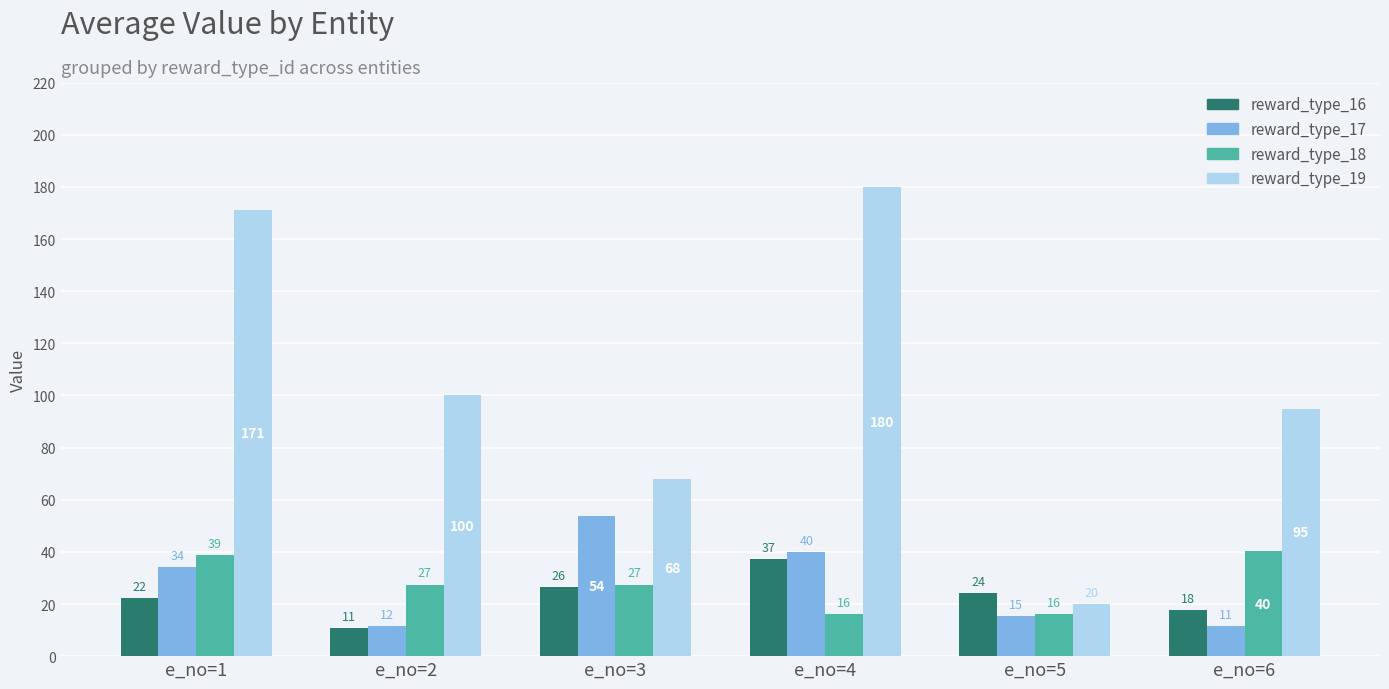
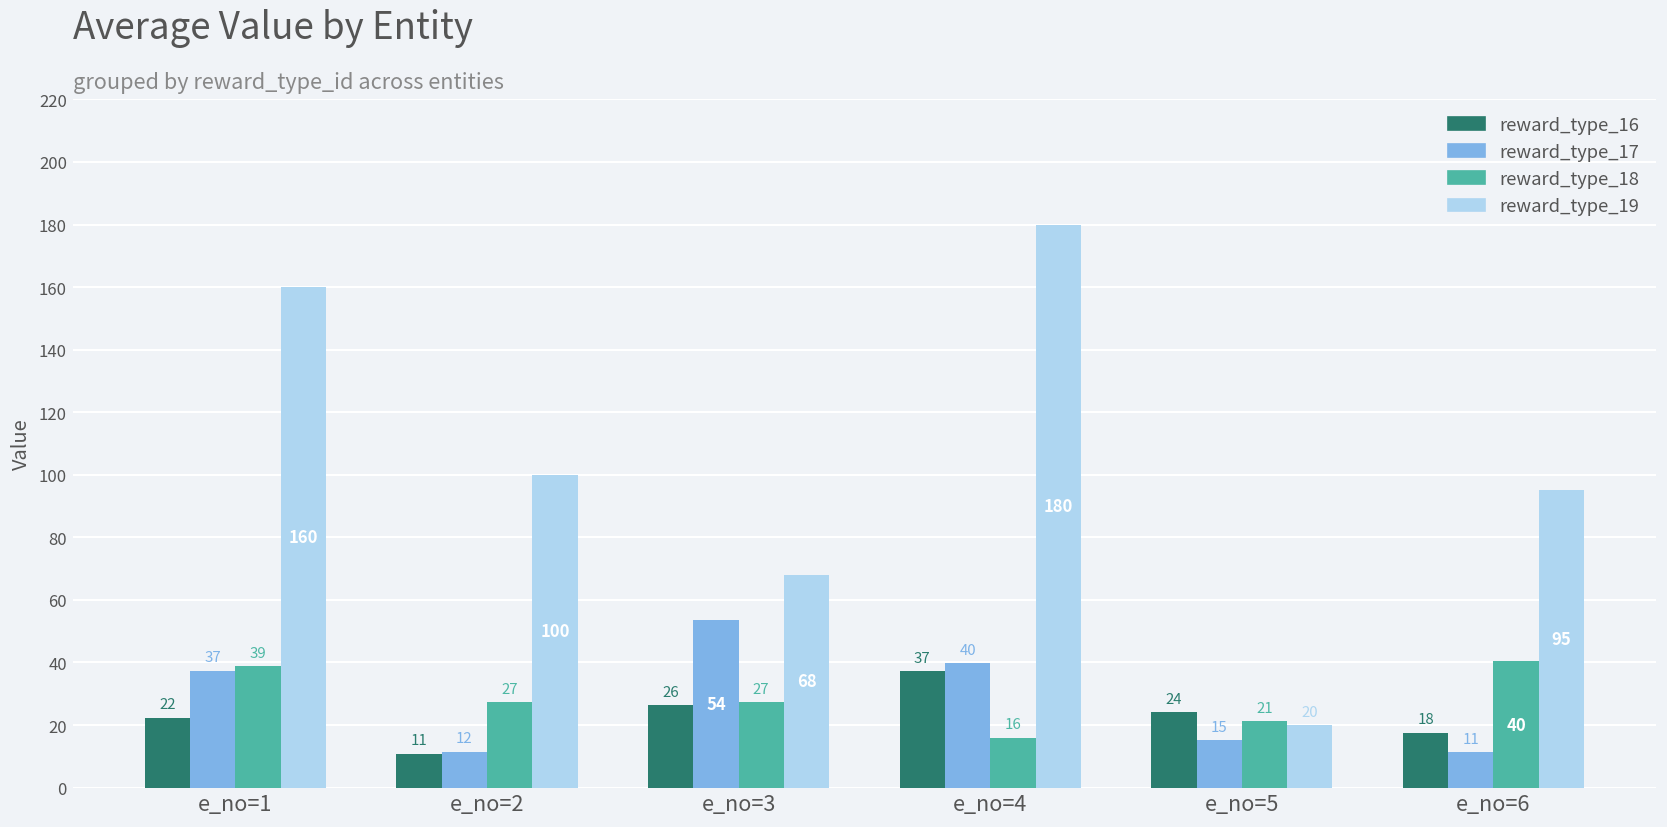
reward_type_17, e_no=1: 34 -> 37
reward_type_19, e_no=1: 171 -> 160
reward_type_18, e_no=5: 16 -> 21
